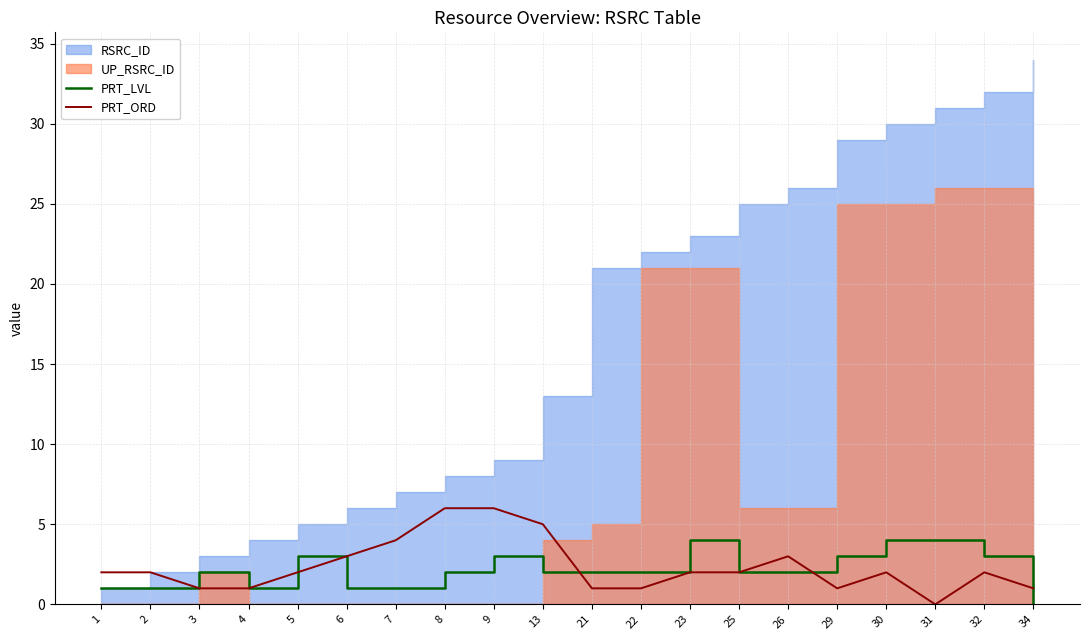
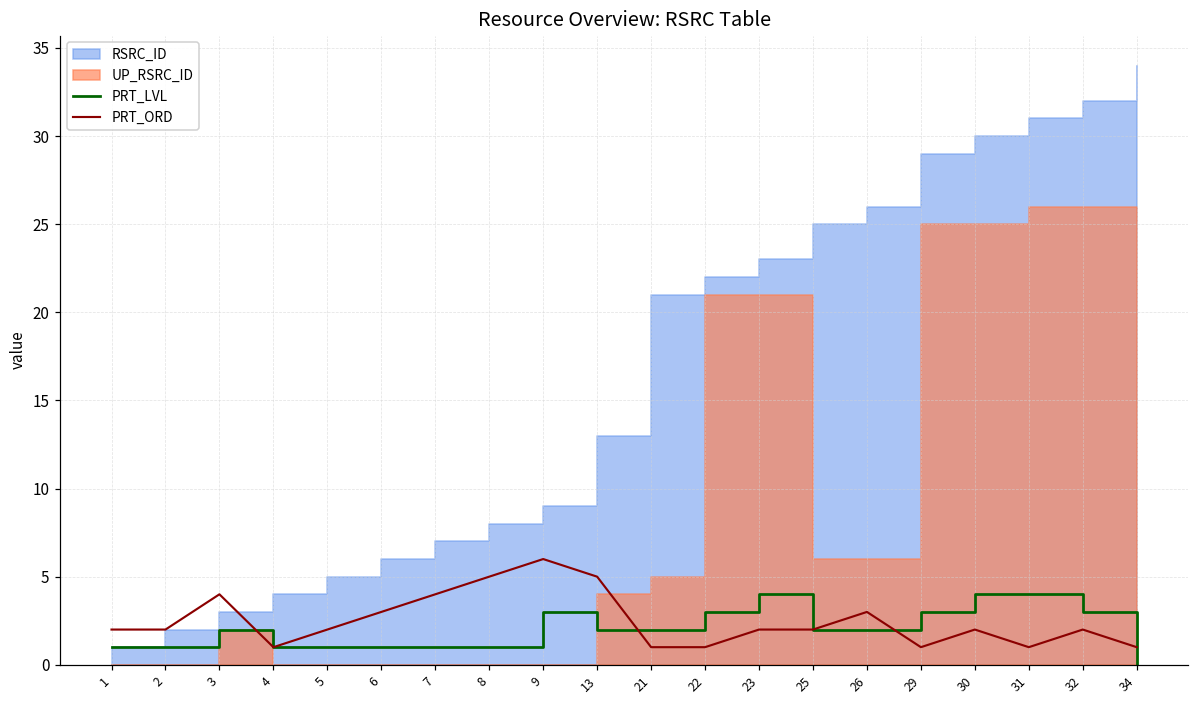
PRT_ORD, 3: 1 -> 4
PRT_LVL, 5: 3 -> 1
PRT_LVL, 8: 2 -> 1
PRT_ORD, 8: 6 -> 5
PRT_LVL, 22: 2 -> 3
PRT_ORD, 31: 0 -> 1
